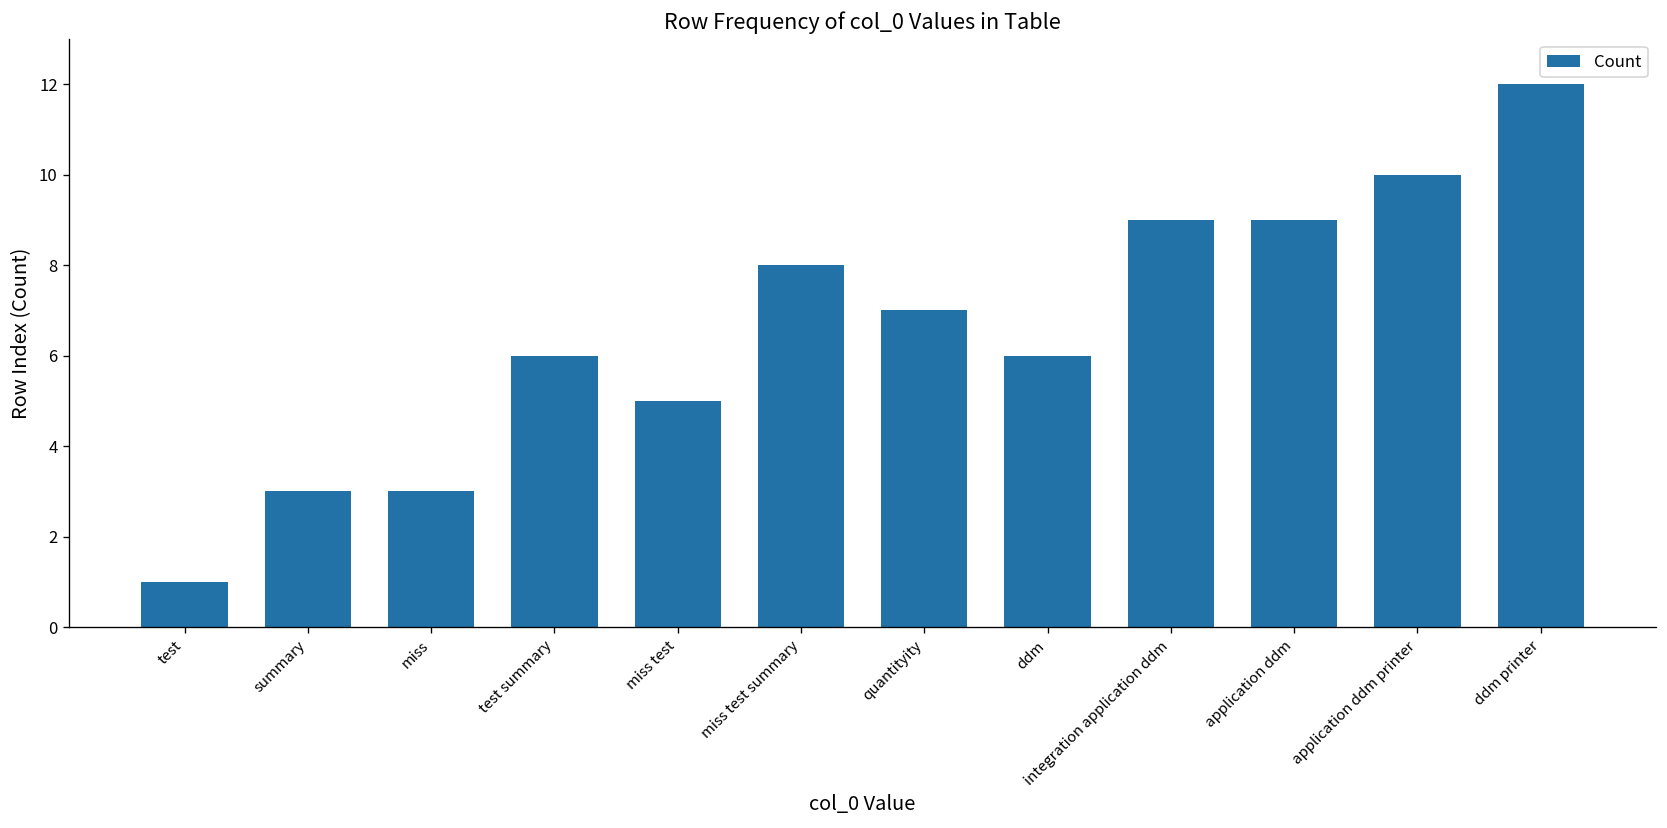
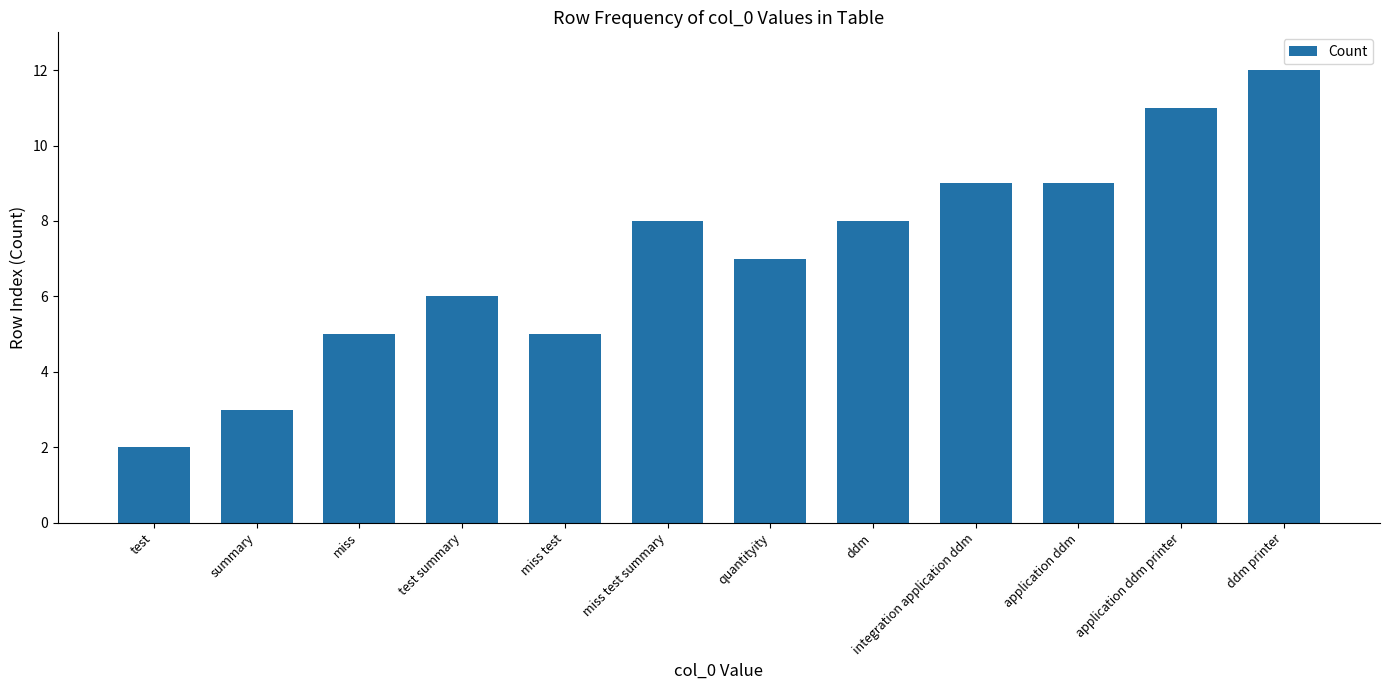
test: 1 -> 2
miss: 3 -> 5
ddm: 6 -> 8
application ddm printer: 10 -> 11
